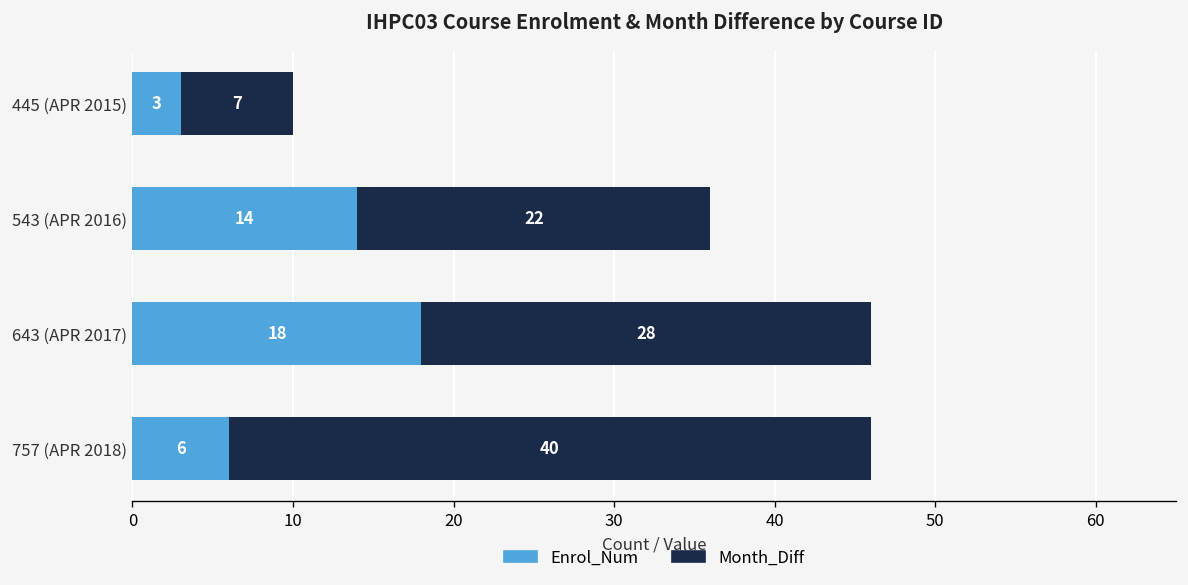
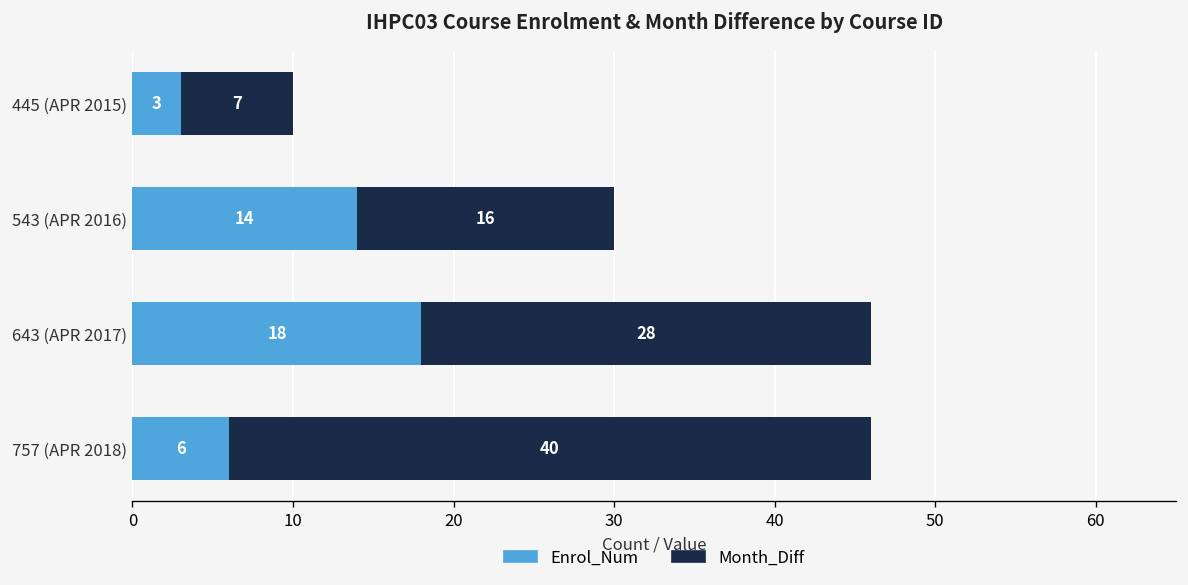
Month_Diff, 543 (APR 2016): 22 -> 16
